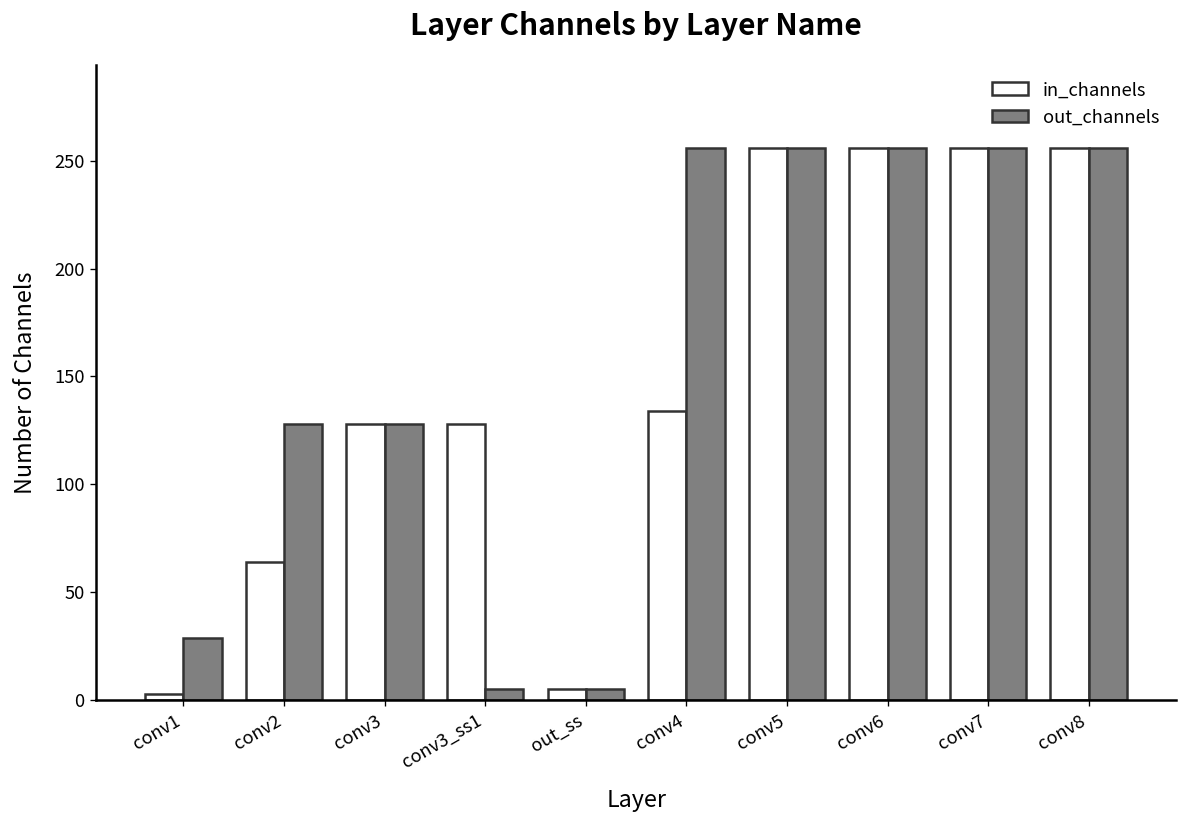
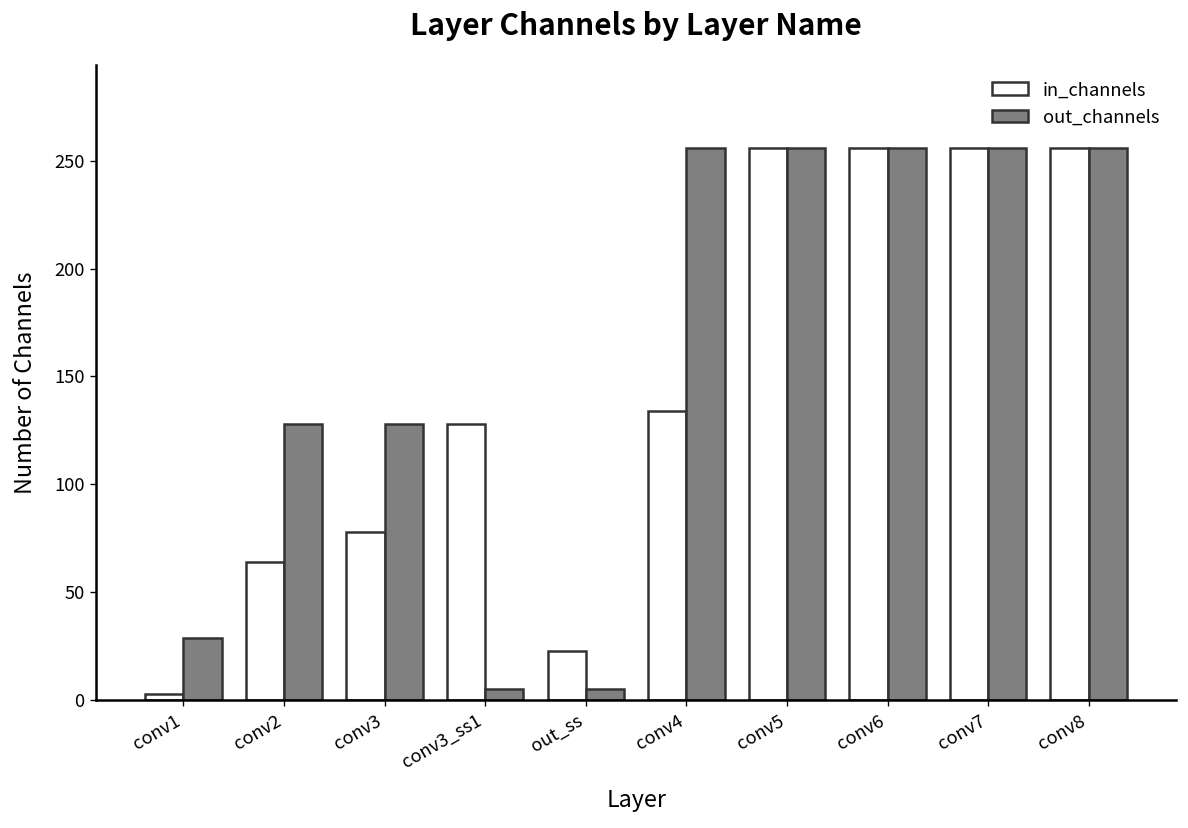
in_channels, conv3: 128 -> 78
in_channels, out_ss: 5 -> 23
